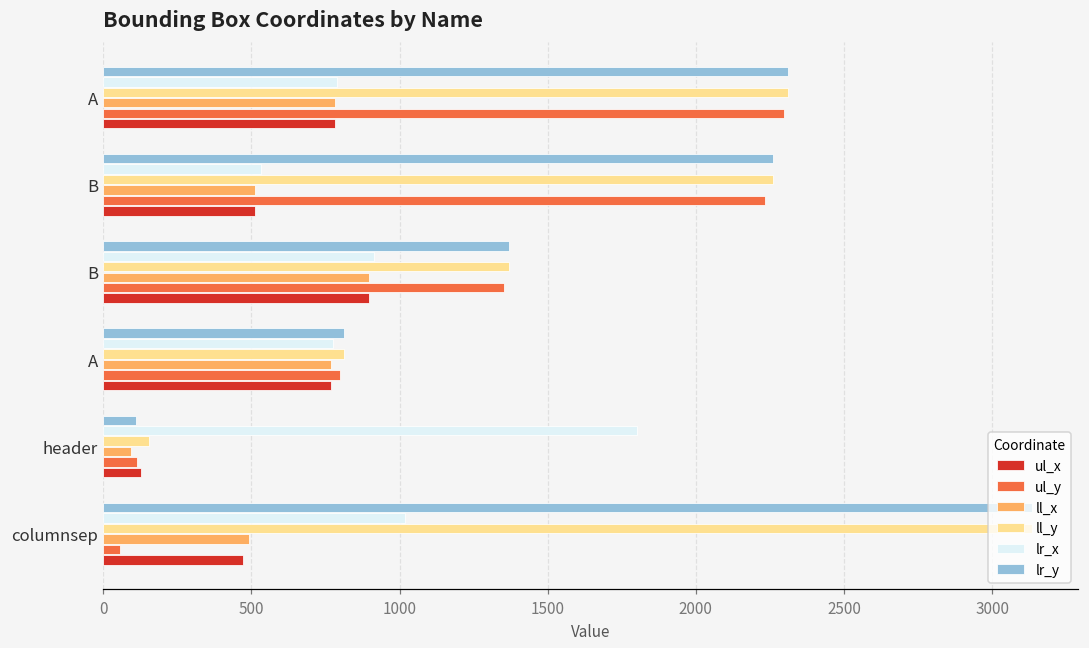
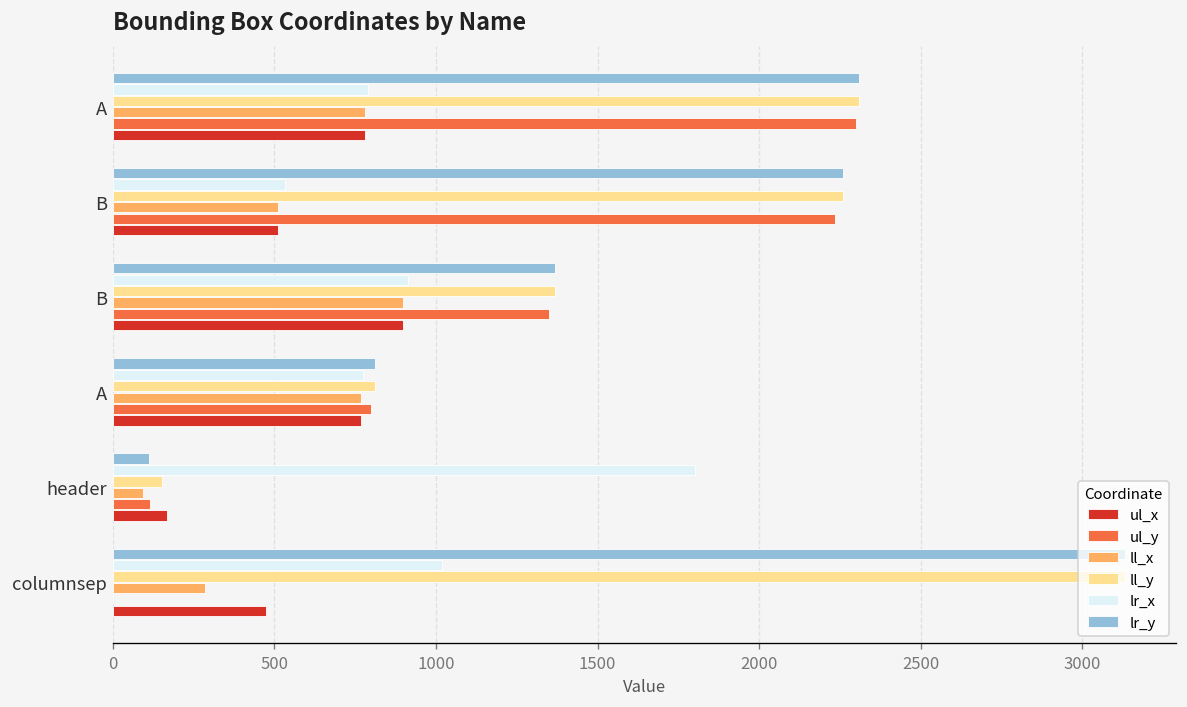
ul_x, header: 130 -> 170
ll_x, columnsep: 490 -> 290
ul_y, columnsep: 60 -> 0
